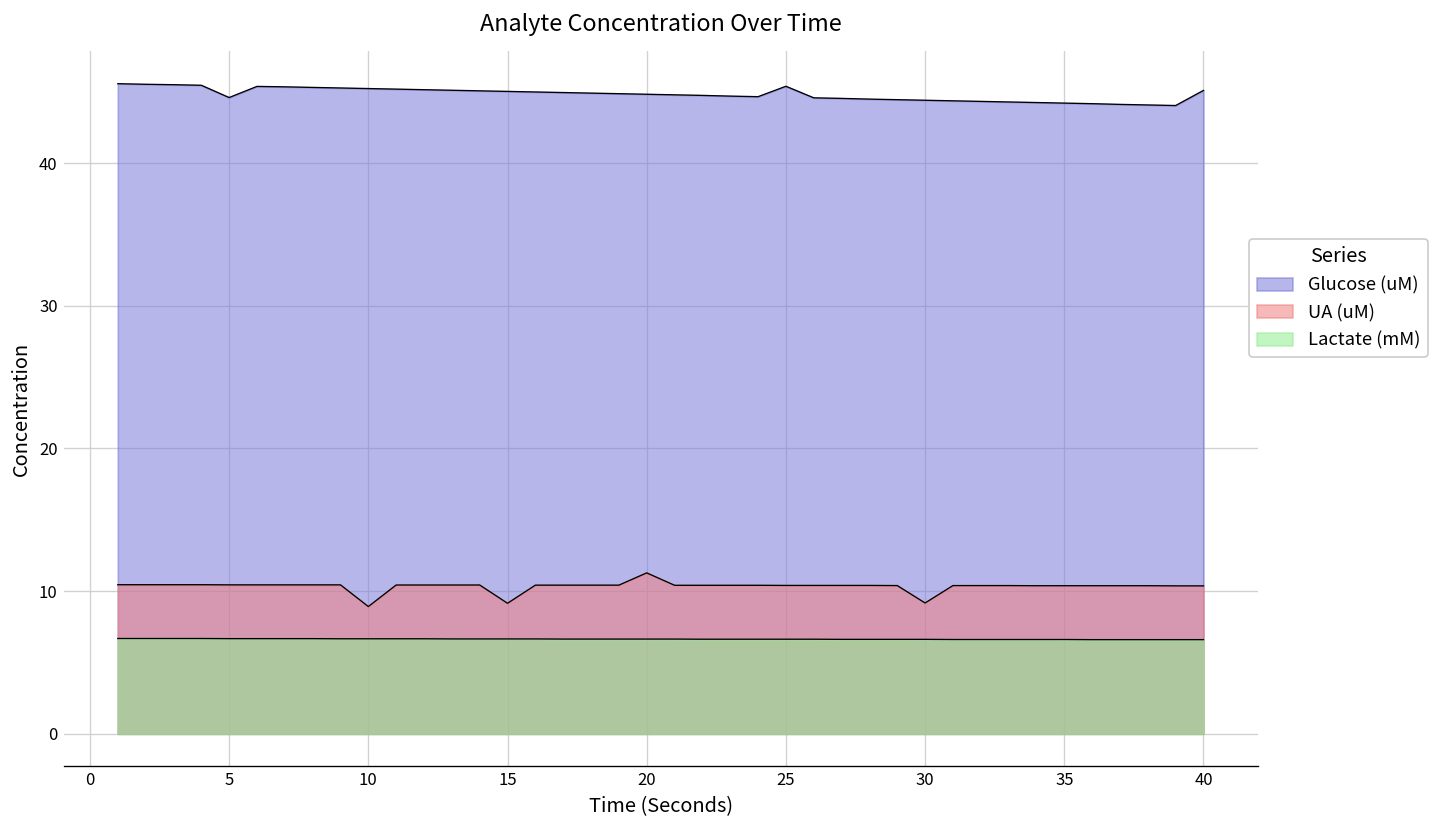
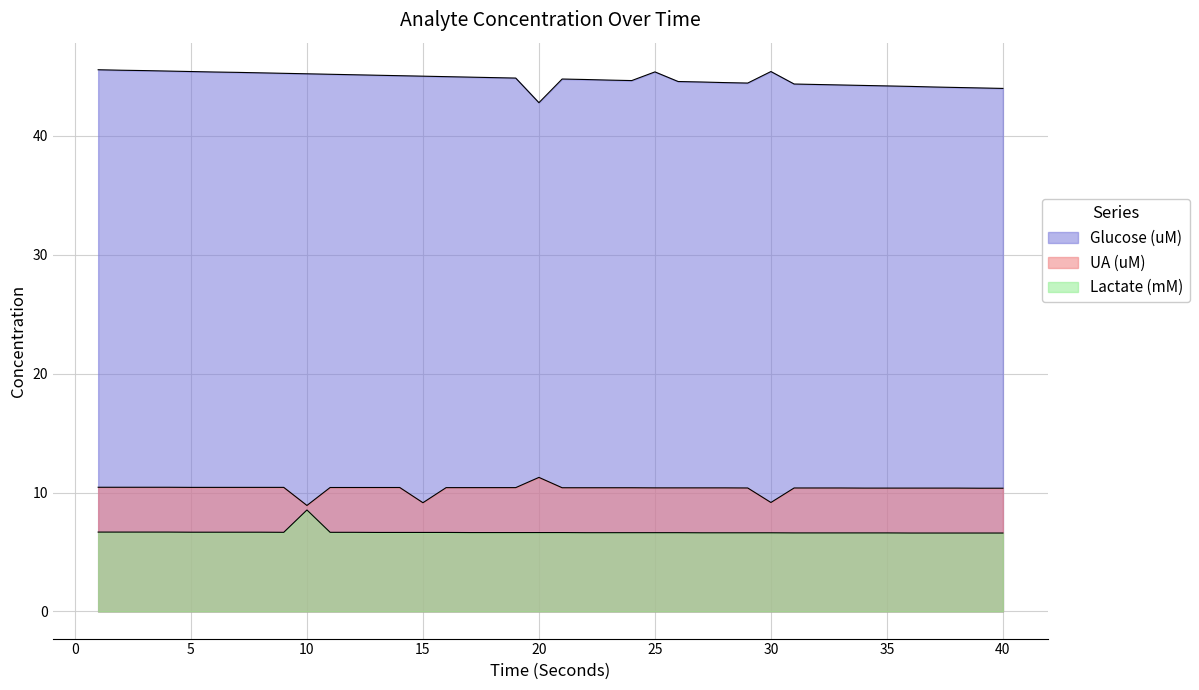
Glucose (uM), 5: 44.6 -> 45.4
Lactate (mM), 10: 6.7 -> 8.5
Glucose (uM), 20: 44.8 -> 42.8
Glucose (uM), 30: 44.4 -> 45.4
Glucose (uM), 40: 45.1 -> 44.0
